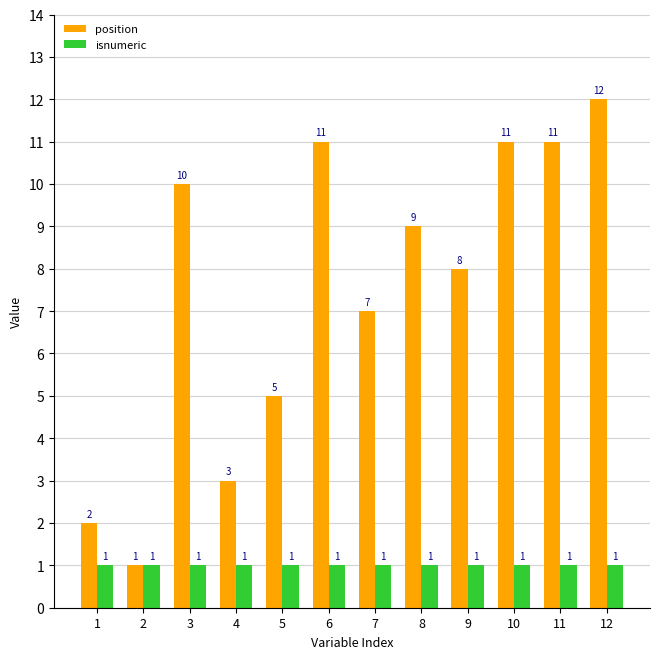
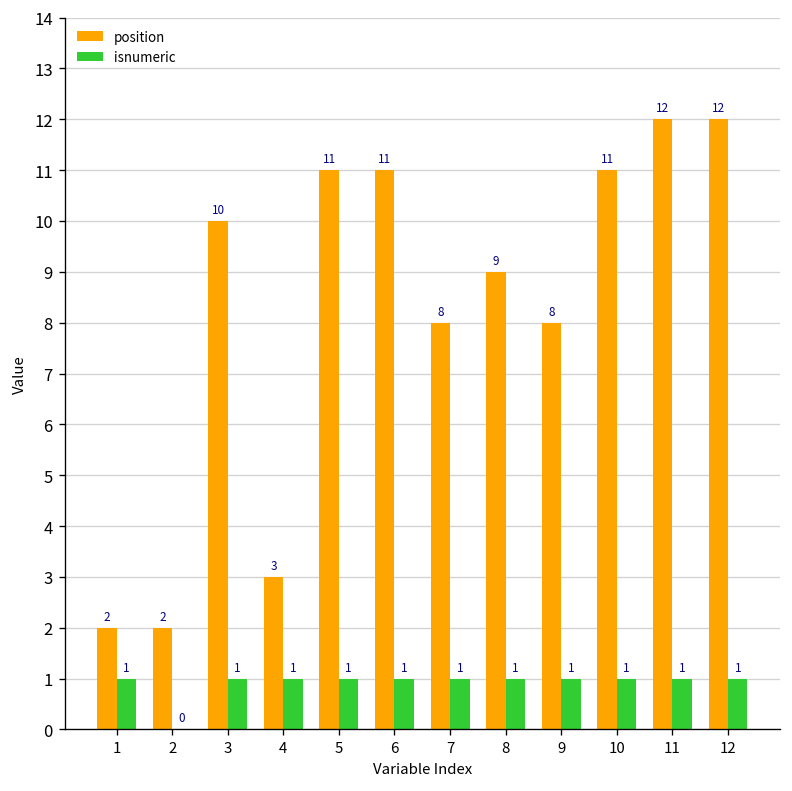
position, 2: 1 -> 2
isnumeric, 2: 1 -> 0
position, 5: 5 -> 11
position, 7: 7 -> 8
position, 11: 11 -> 12
